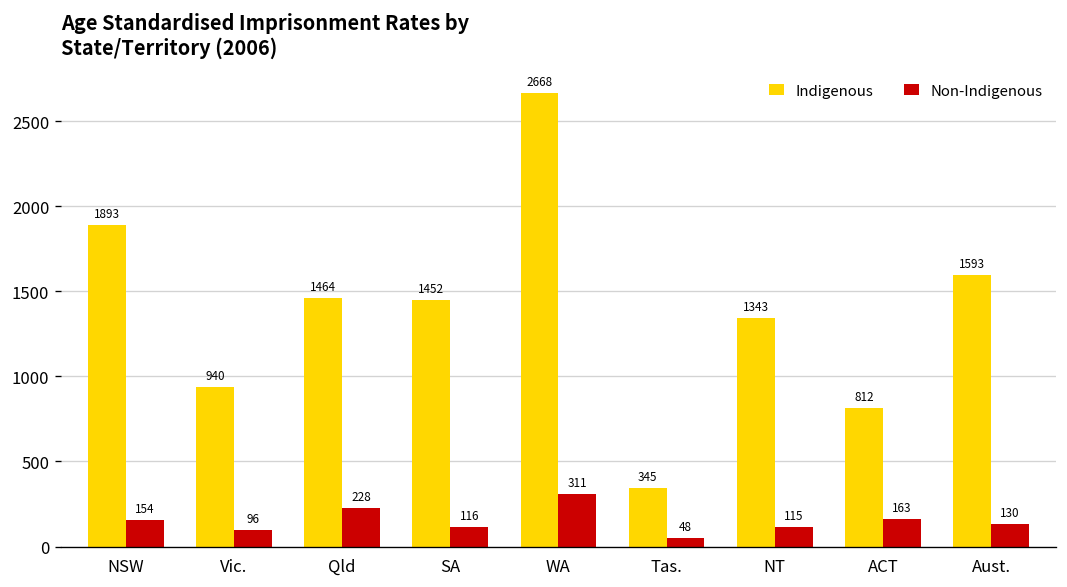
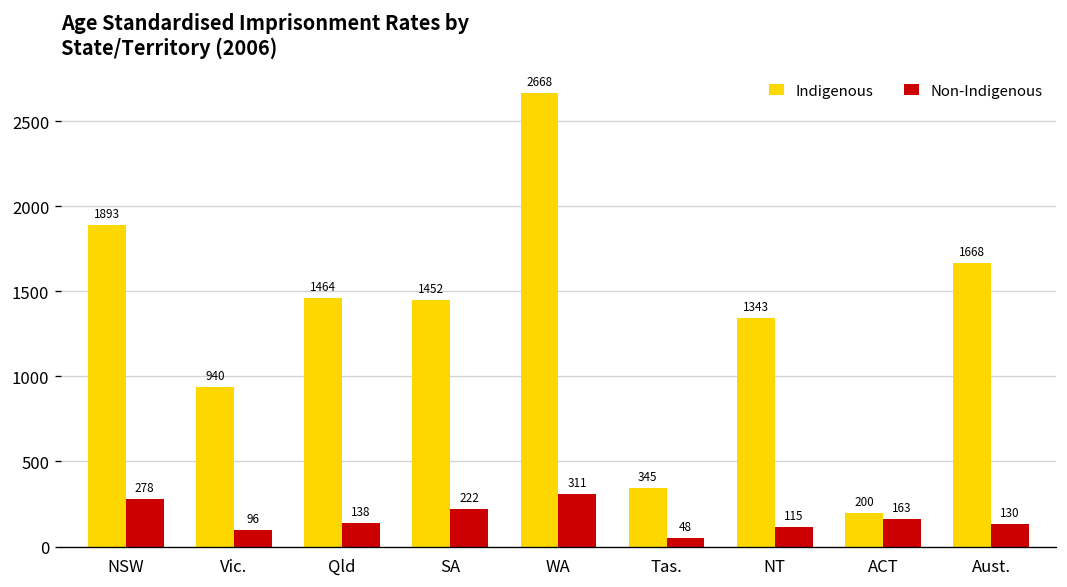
Non-Indigenous, NSW: 154 -> 278
Non-Indigenous, Qld: 228 -> 138
Non-Indigenous, SA: 116 -> 222
Indigenous, ACT: 812 -> 200
Indigenous, Aust.: 1593 -> 1668
